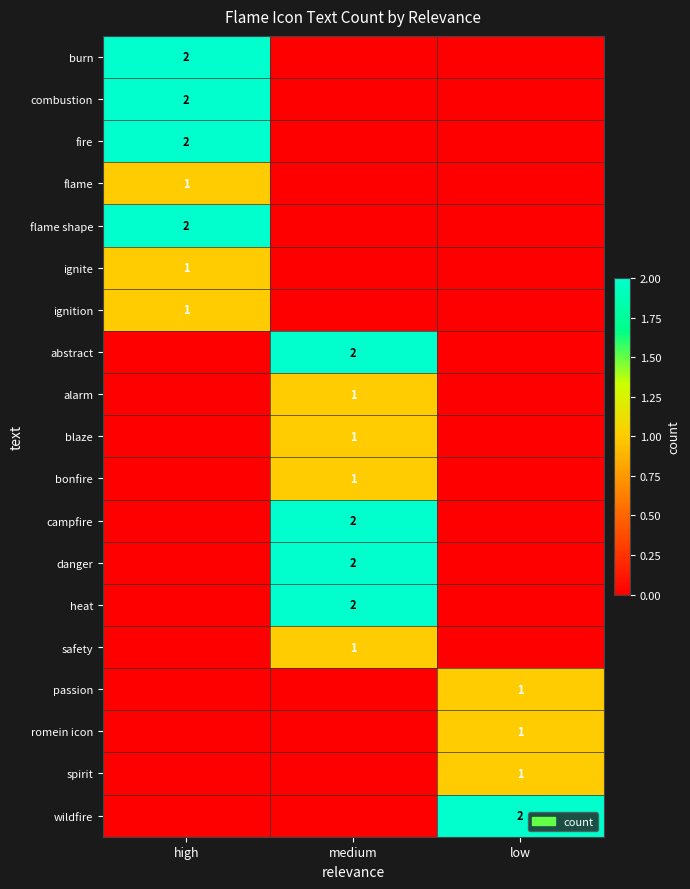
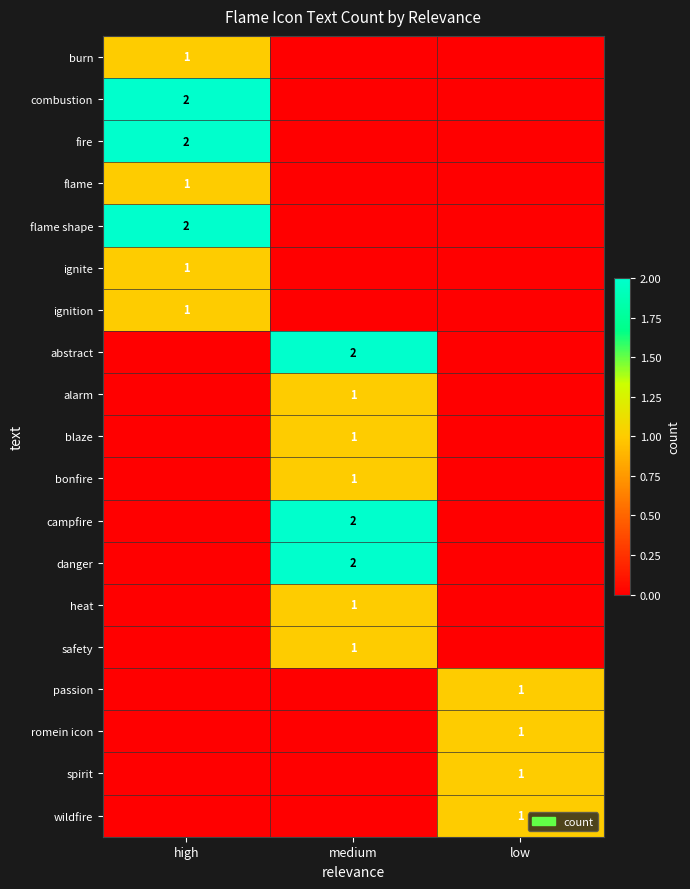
burn, high: 2 -> 1
heat, medium: 2 -> 1
wildfire, low: 2 -> 1
